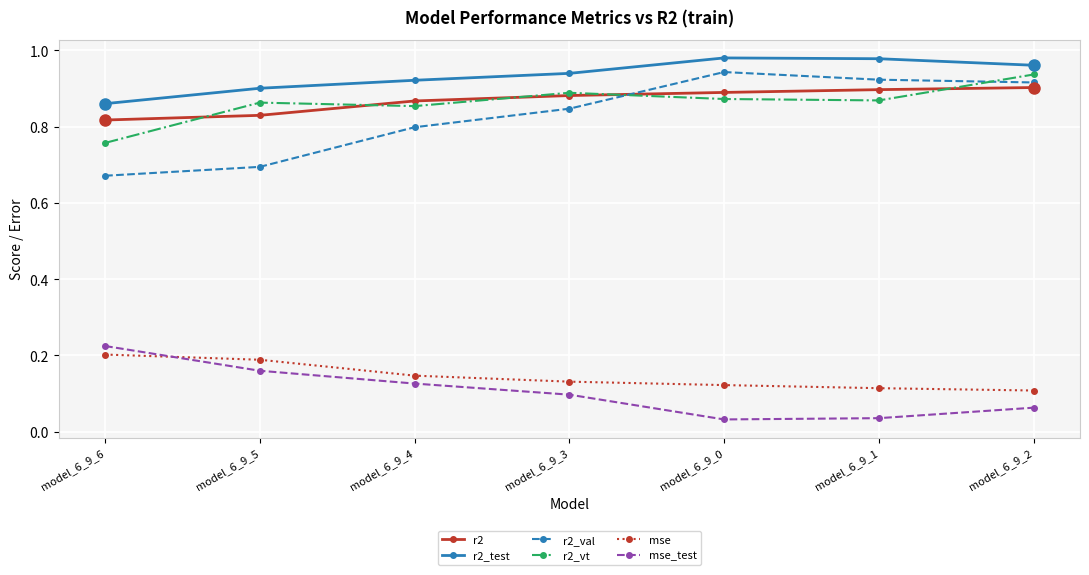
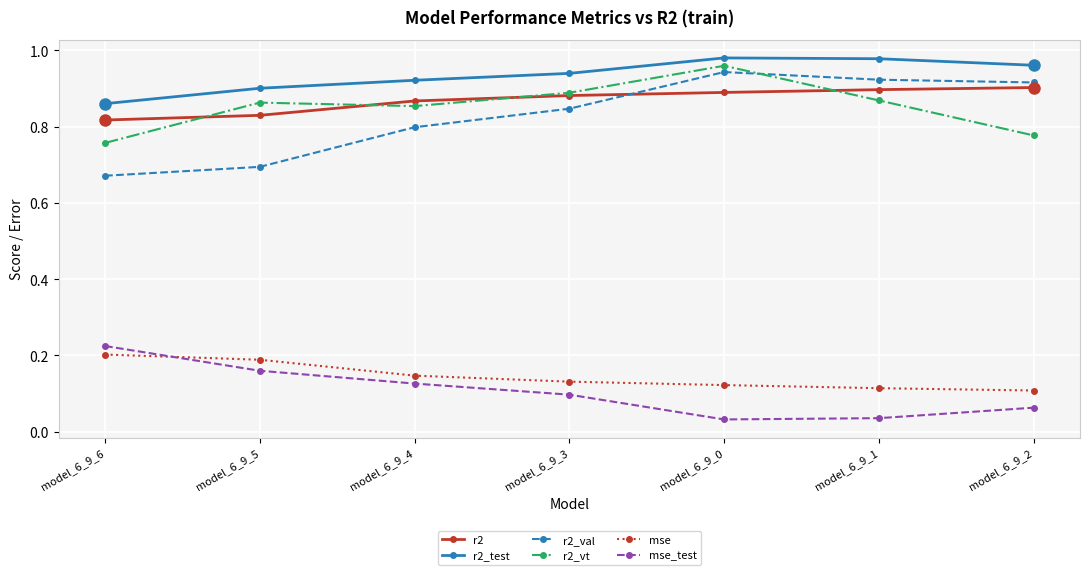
r2_vt, model_6_9_0: 0.87 -> 0.96
r2_vt, model_6_9_2: 0.94 -> 0.78
